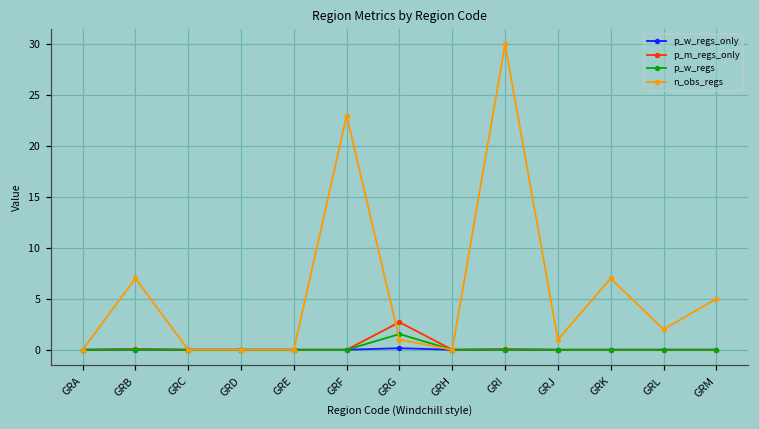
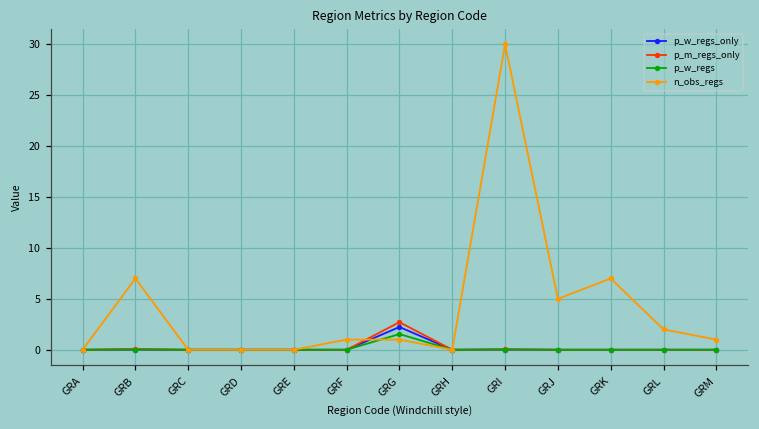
n_obs_regs, GRF: 23 -> 1
p_w_regs_only, GRG: 0 -> 2
n_obs_regs, GRJ: 1 -> 5
n_obs_regs, GRM: 5 -> 1
